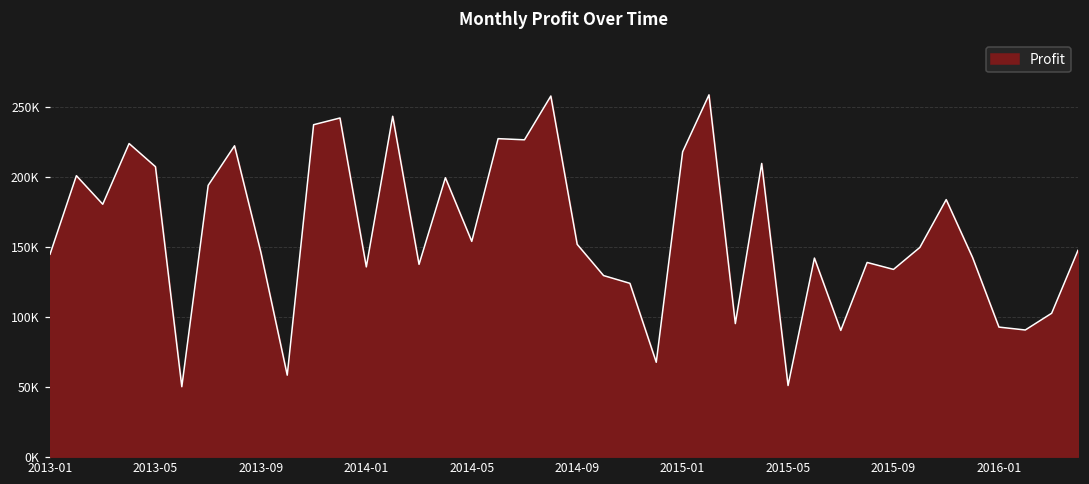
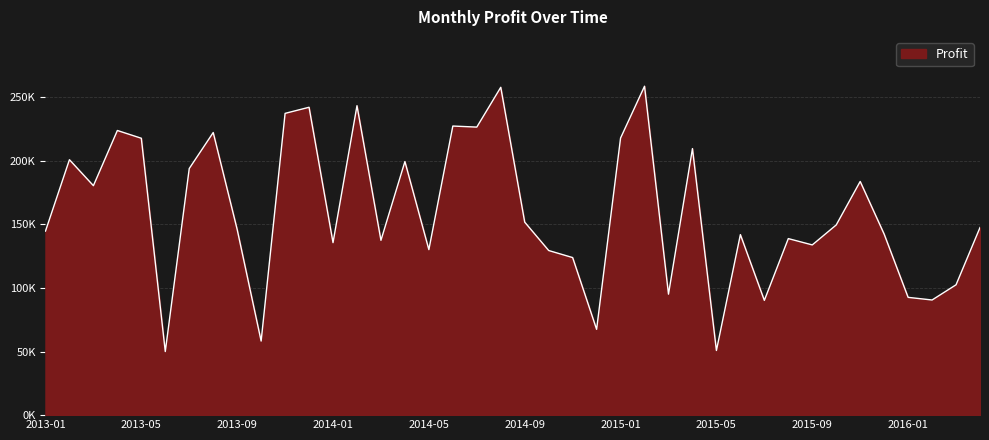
2013-05: 207000 -> 218000
2014-05: 154000 -> 130000
